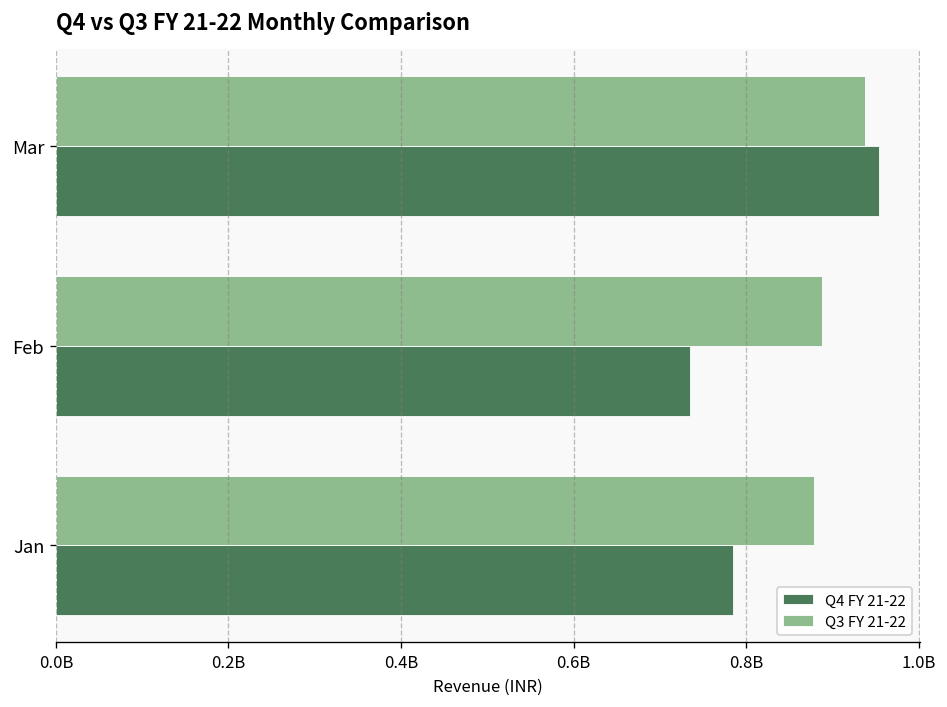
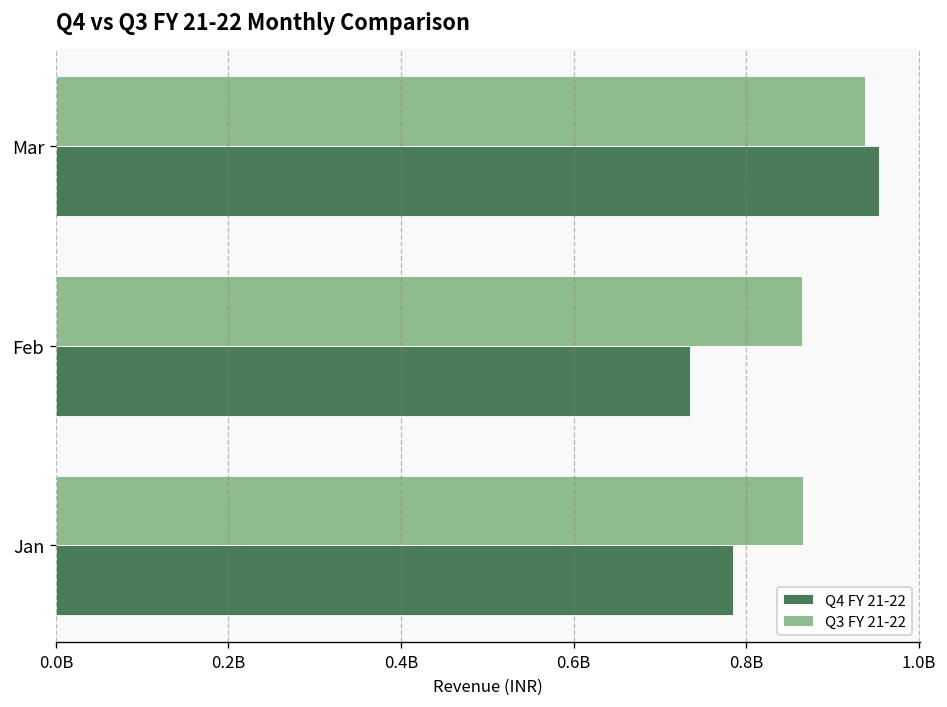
Q3 FY 21-22, Feb: 890000000 -> 860000000
Q3 FY 21-22, Jan: 880000000 -> 870000000
